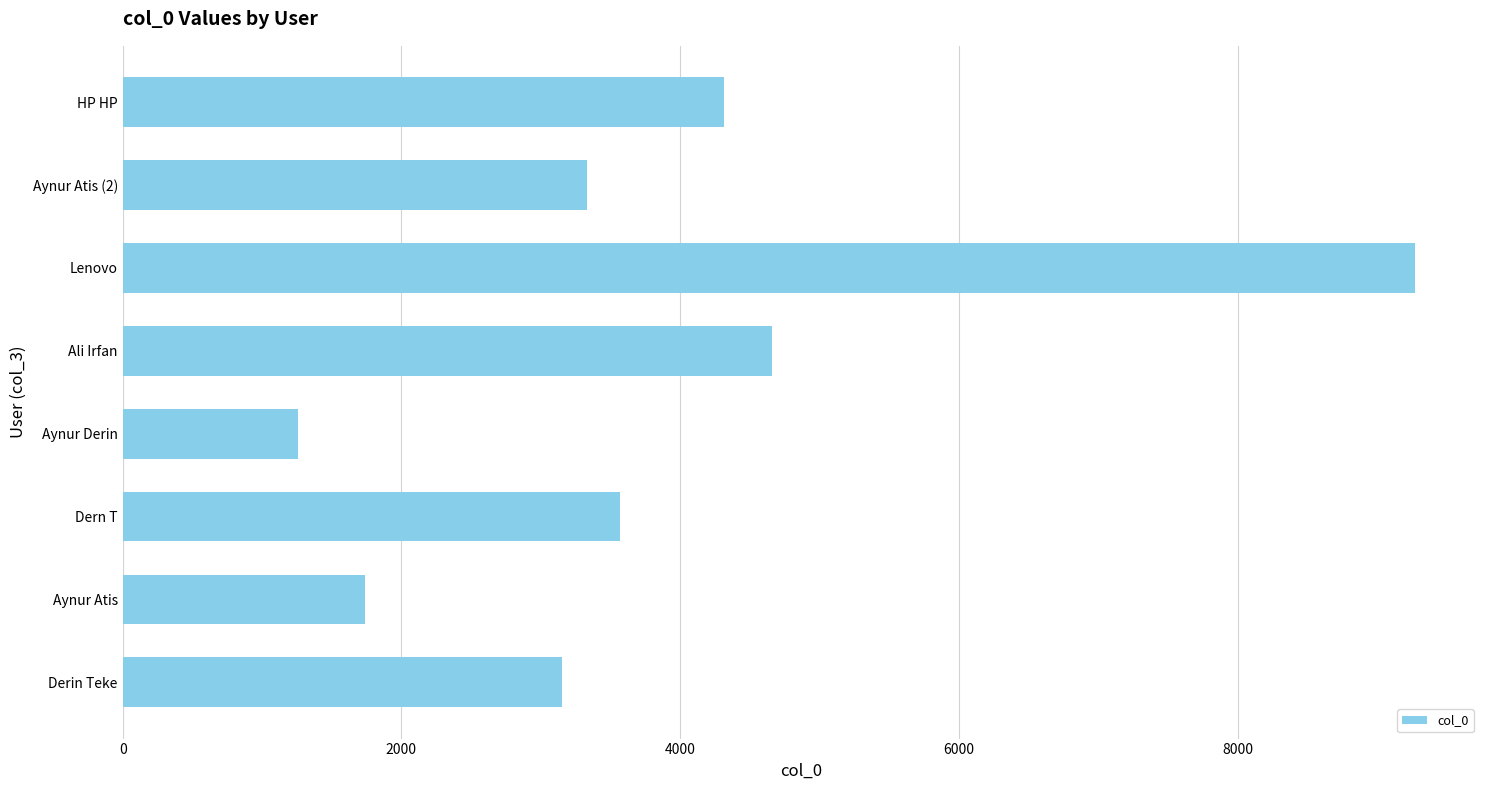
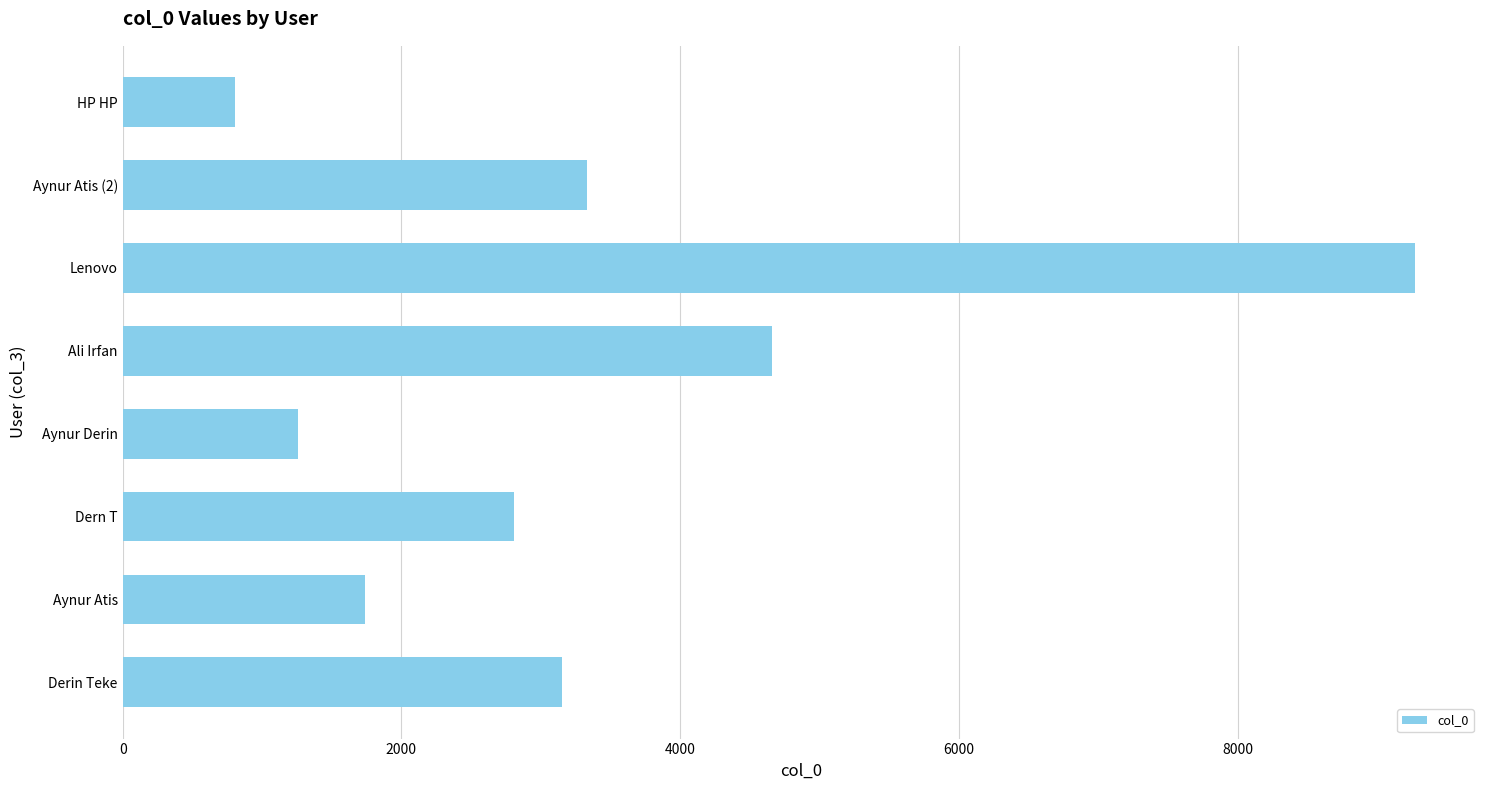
HP HP: 4310 -> 810
Dern T: 3570 -> 2810
